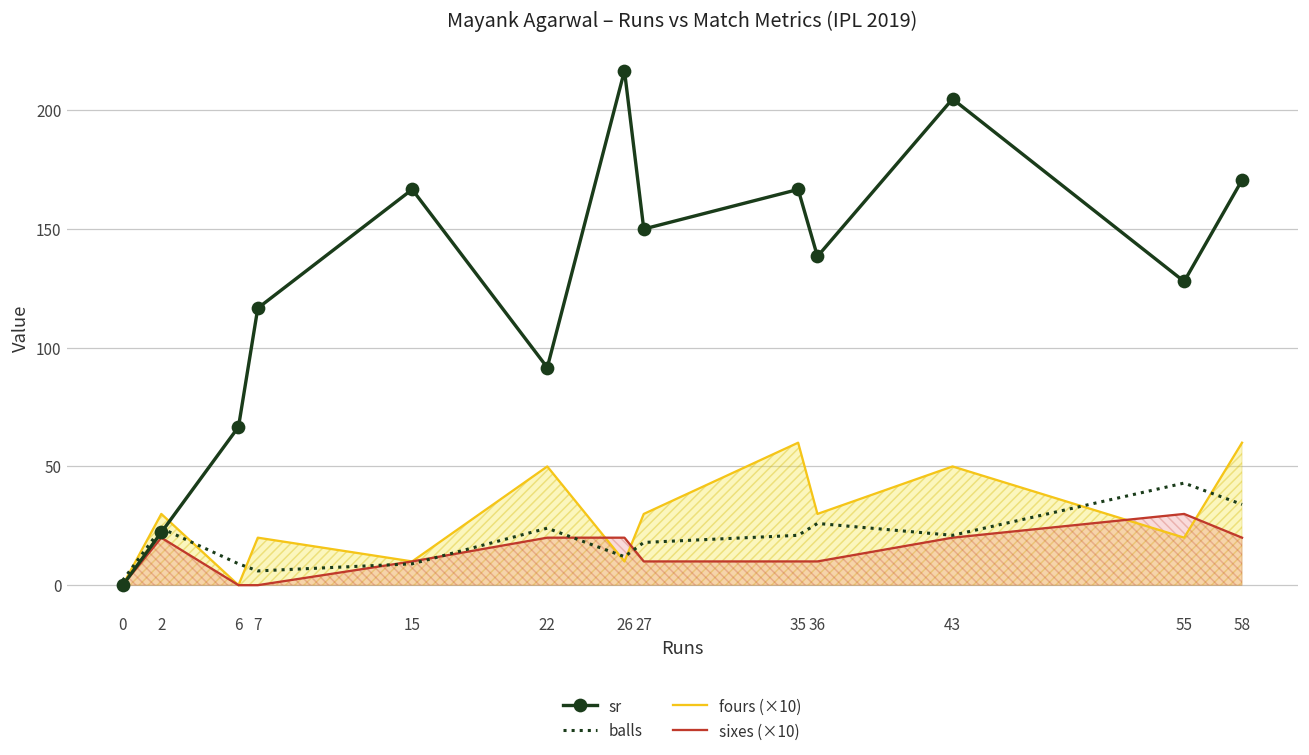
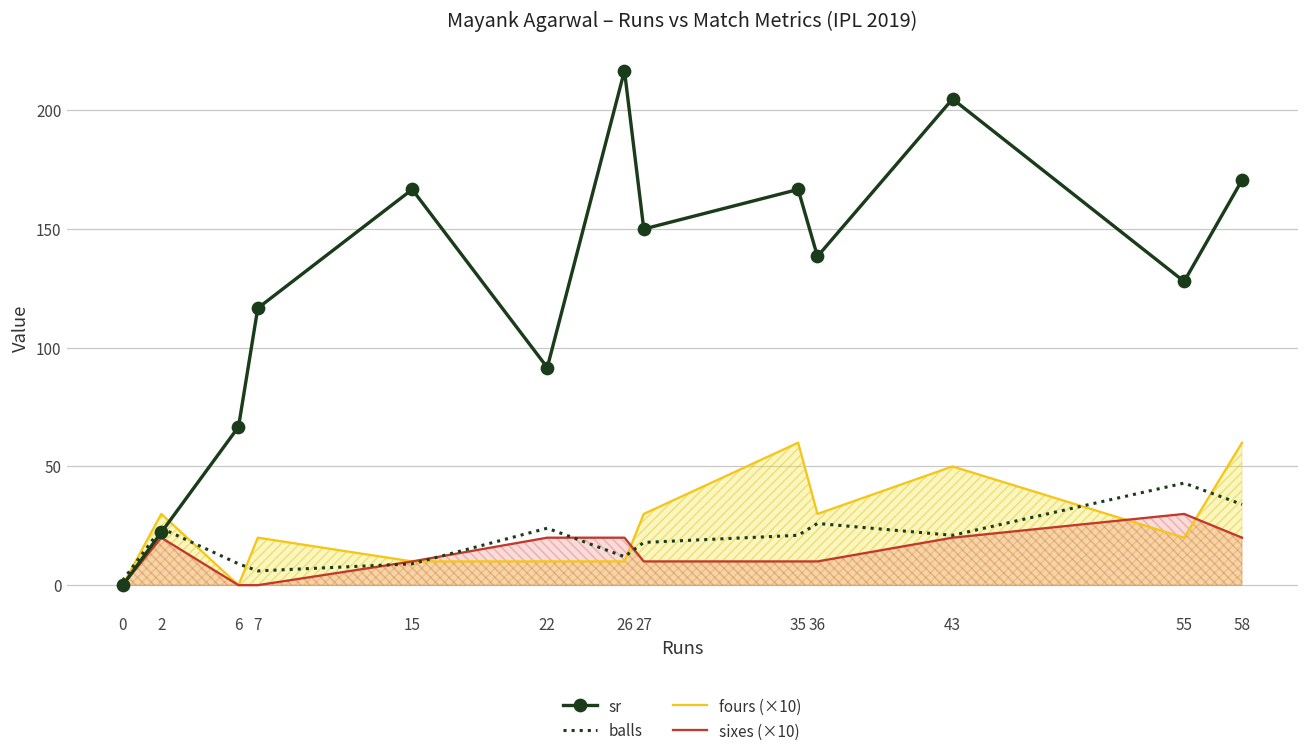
fours (×10), 22: 50 -> 10
